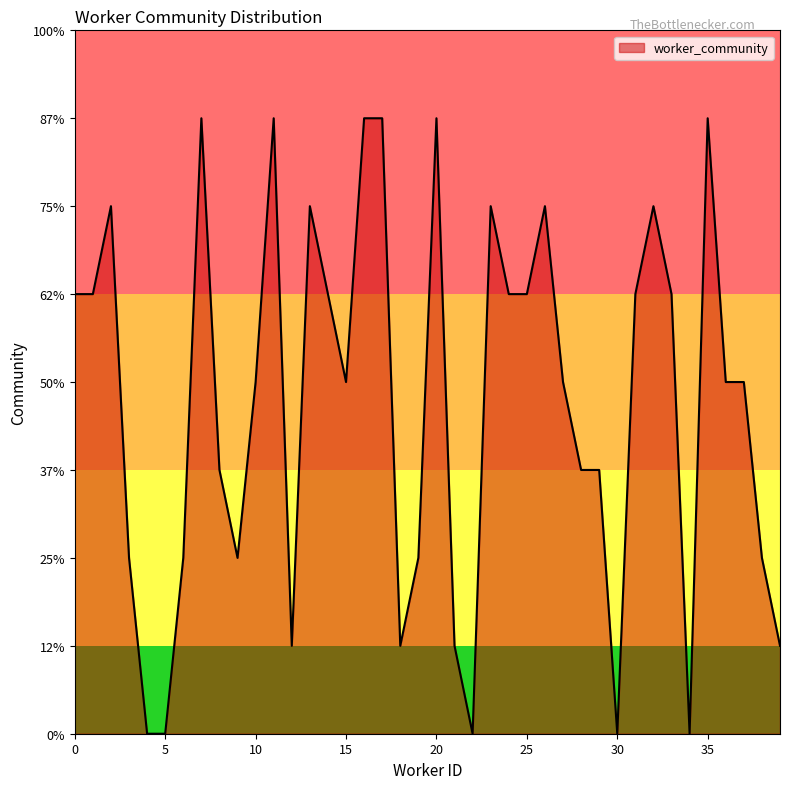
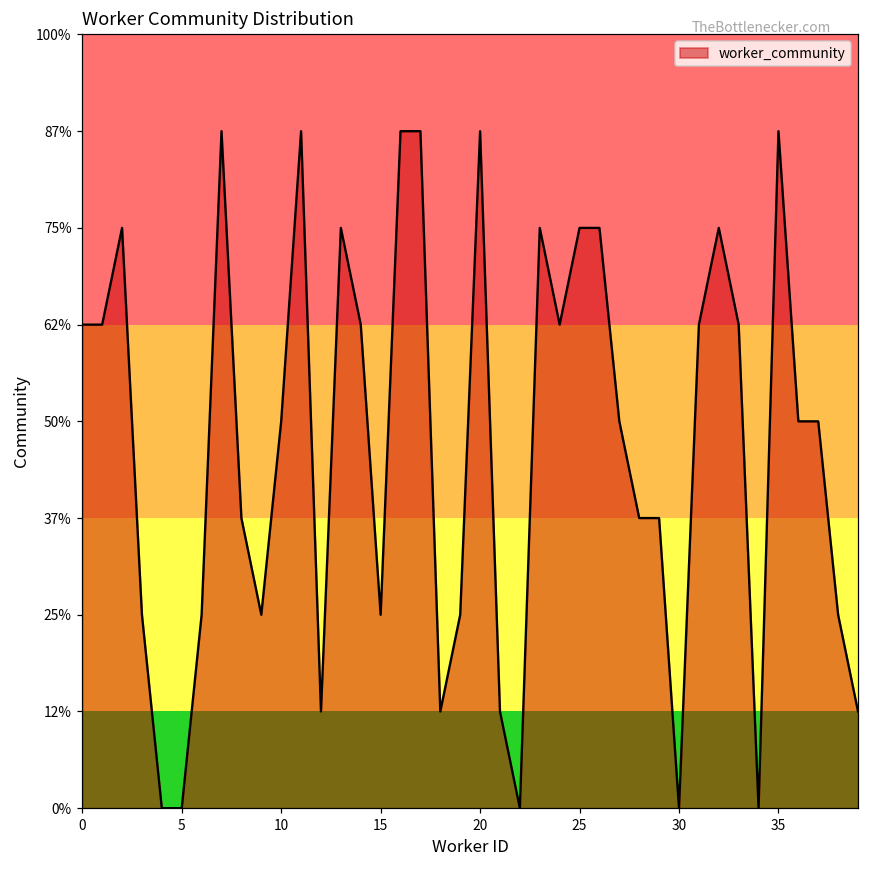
15: 50% -> 25%
25: 63% -> 75%
